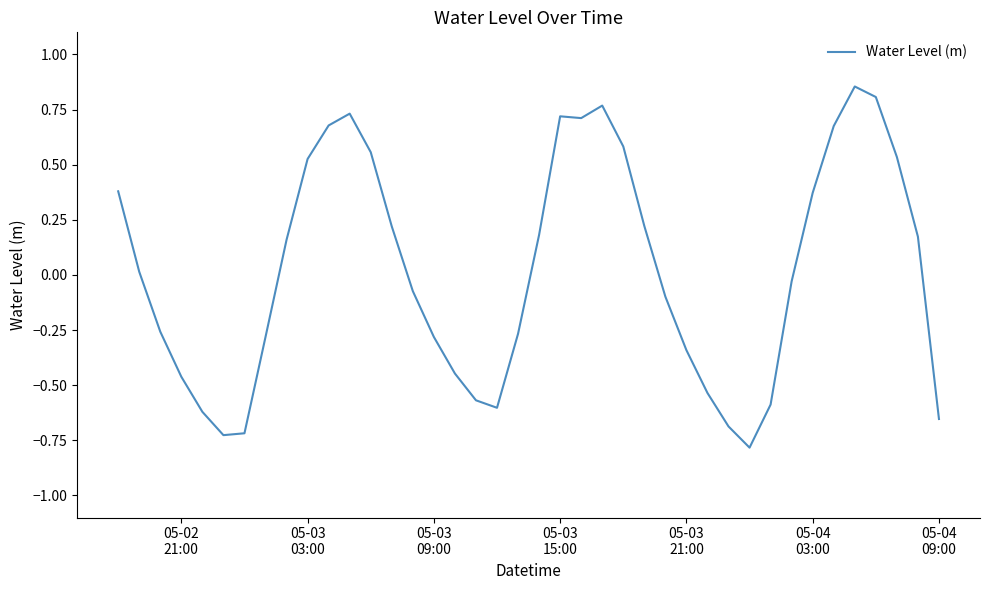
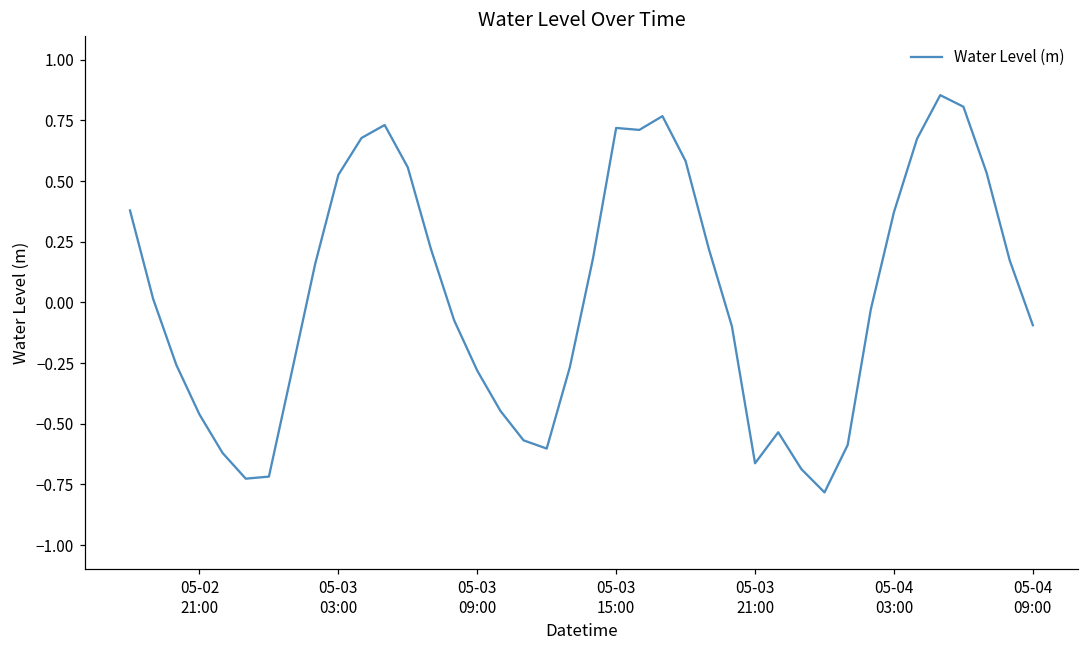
05-03 21:00: -0.34 -> -0.66
05-04 09:00: -0.65 -> -0.09
